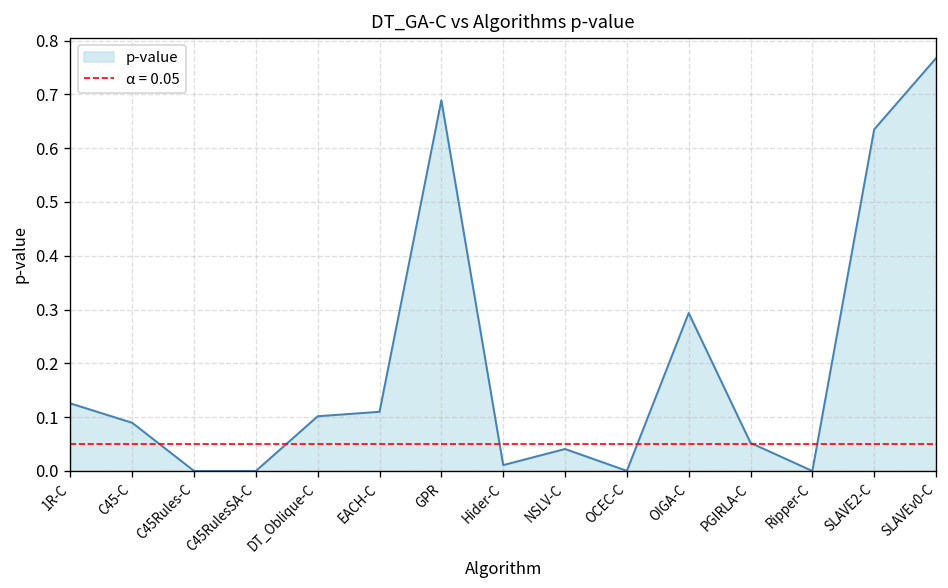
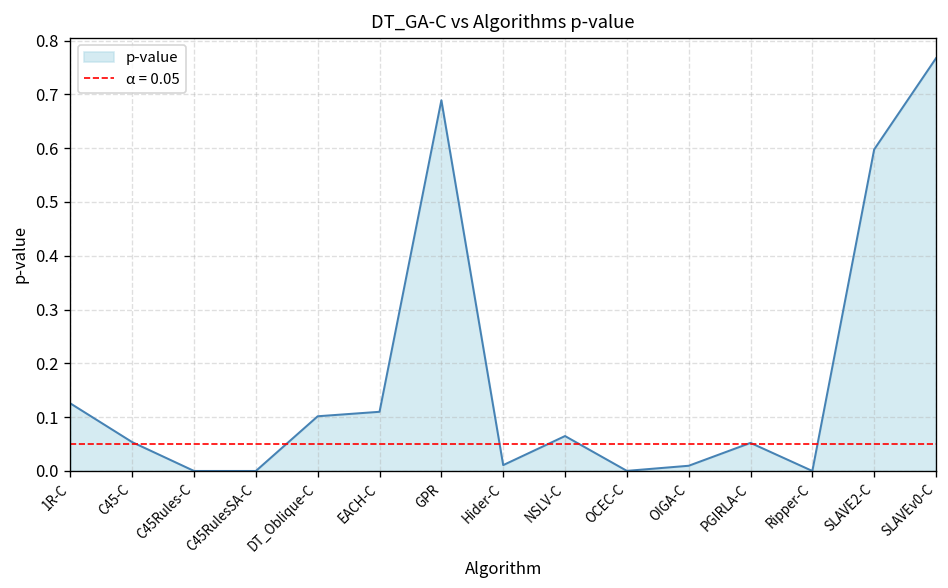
C45-C: 0.09 -> 0.05
NSLV-C: 0.04 -> 0.06
OIGA-C: 0.29 -> 0.01
SLAVE2-C: 0.63 -> 0.60
